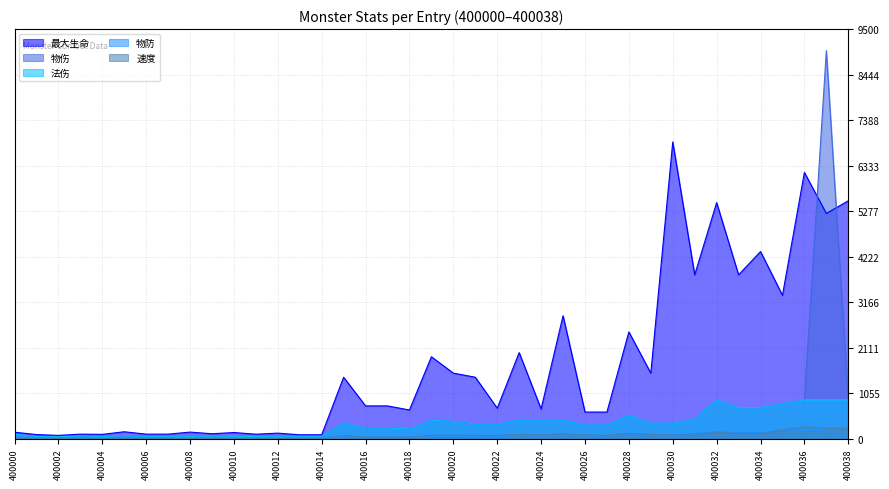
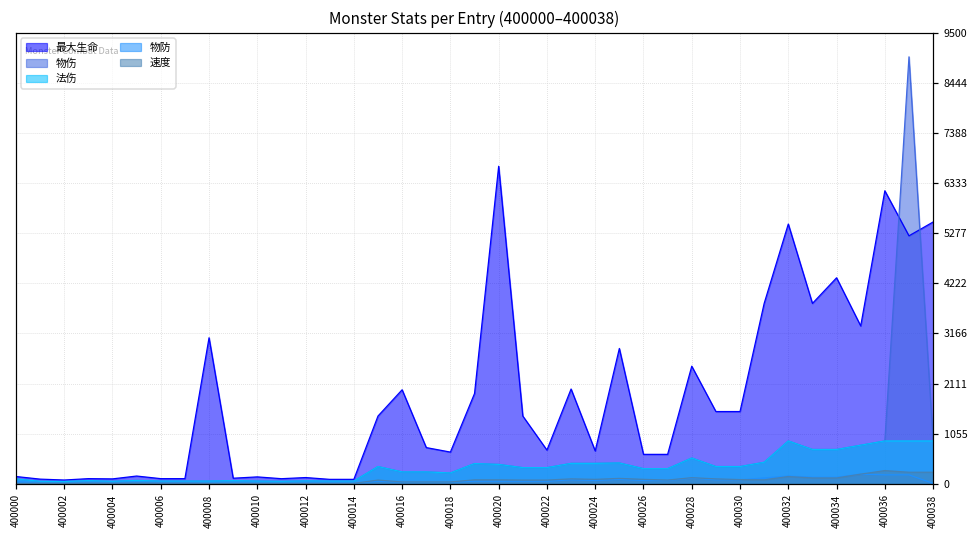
最大生命, 400008: 200 -> 3100
最大生命, 400016: 800 -> 2000
最大生命, 400020: 1500 -> 6700
最大生命, 400030: 6900 -> 1500
